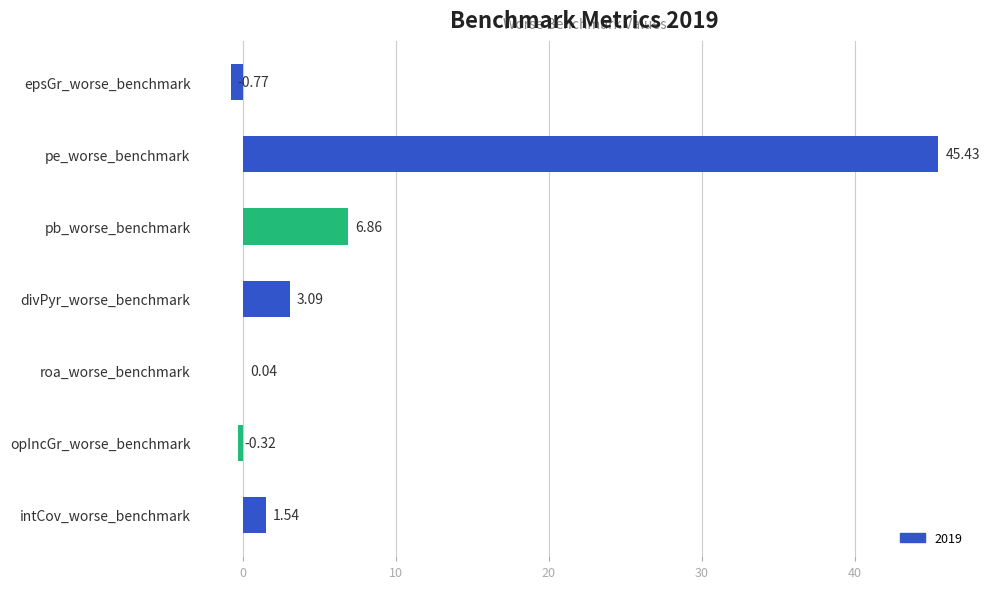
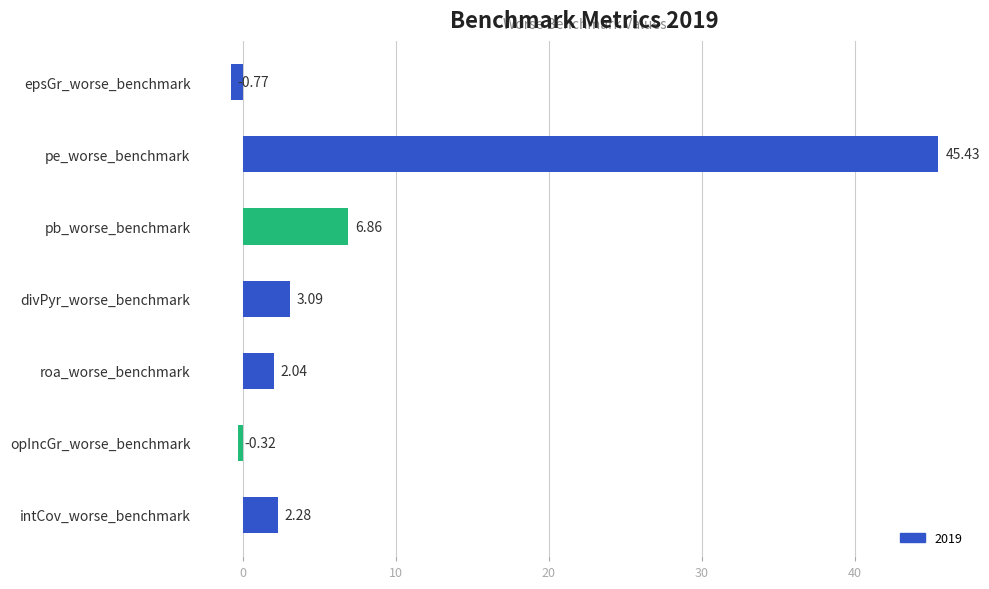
roa_worse_benchmark: 0.04 -> 2.04
intCov_worse_benchmark: 1.54 -> 2.28
